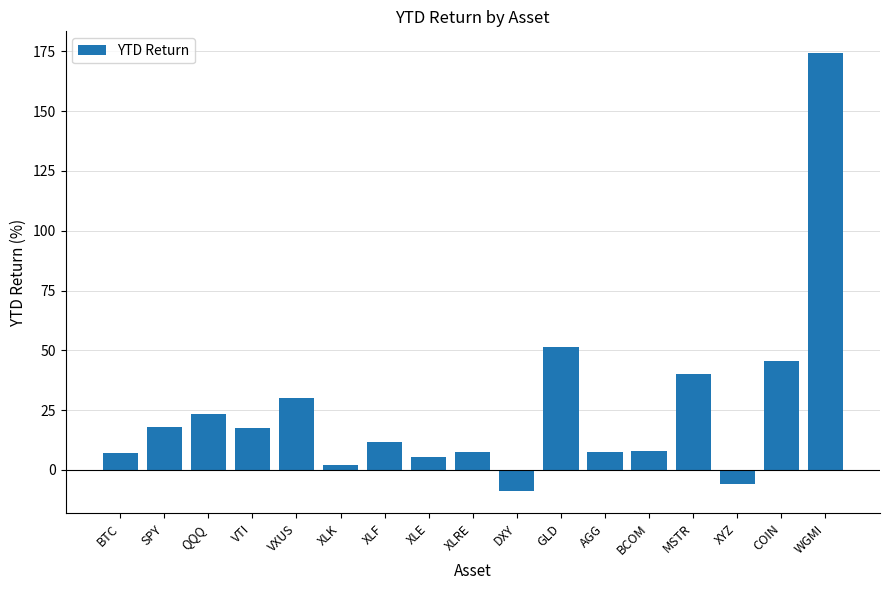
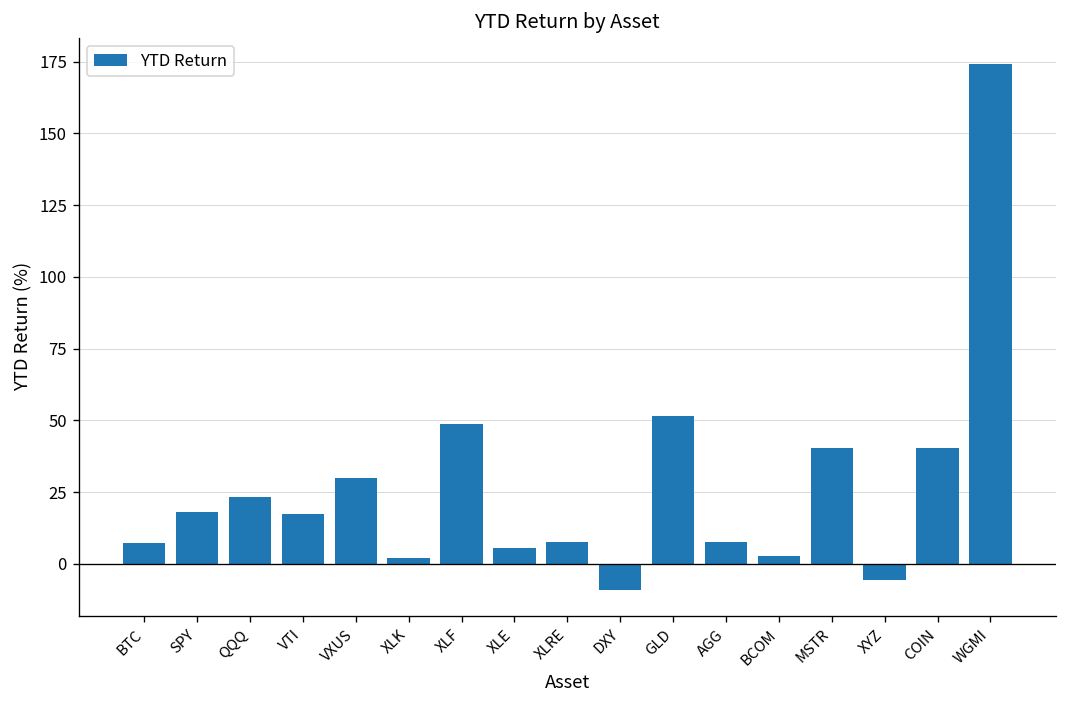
XLF: 11 -> 49
BCOM: 8 -> 3
COIN: 46 -> 41
